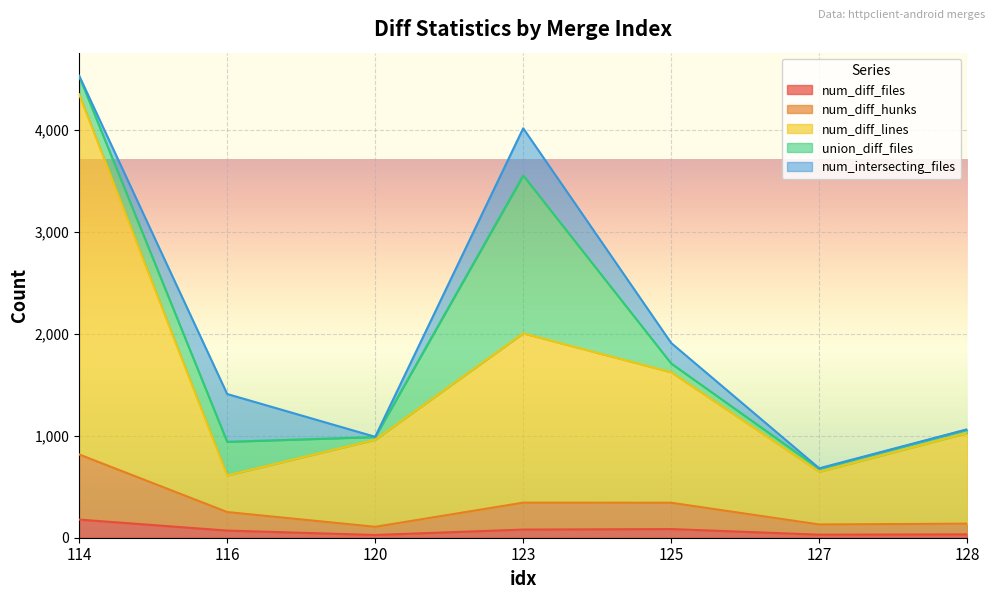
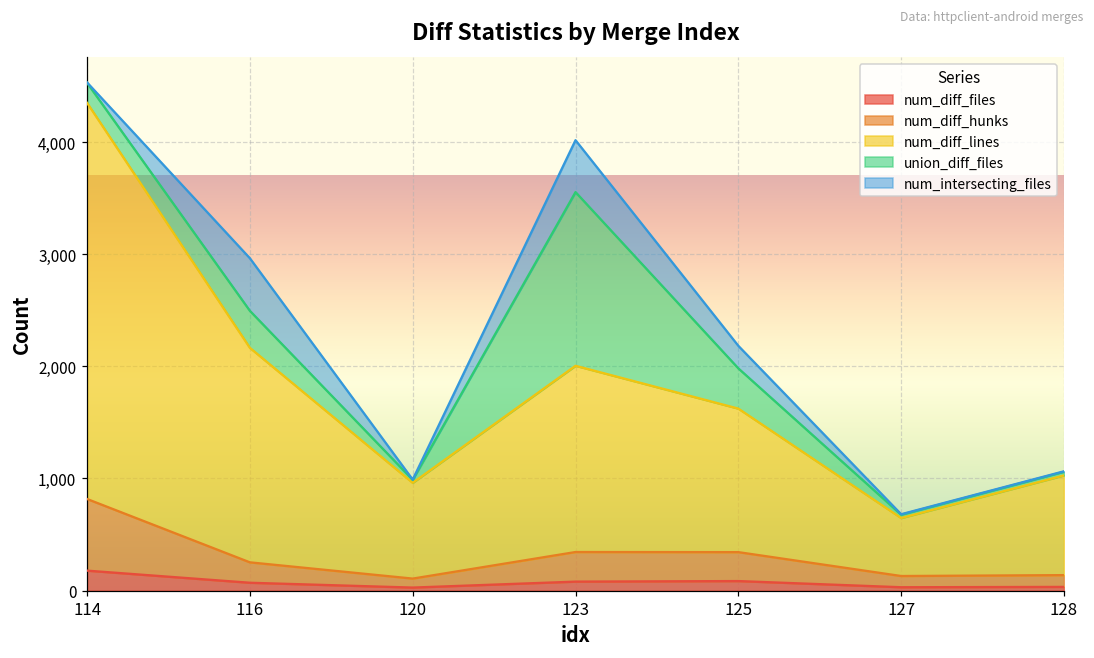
num_diff_lines, 116: 360 -> 1,910
union_diff_files, 125: 90 -> 360
